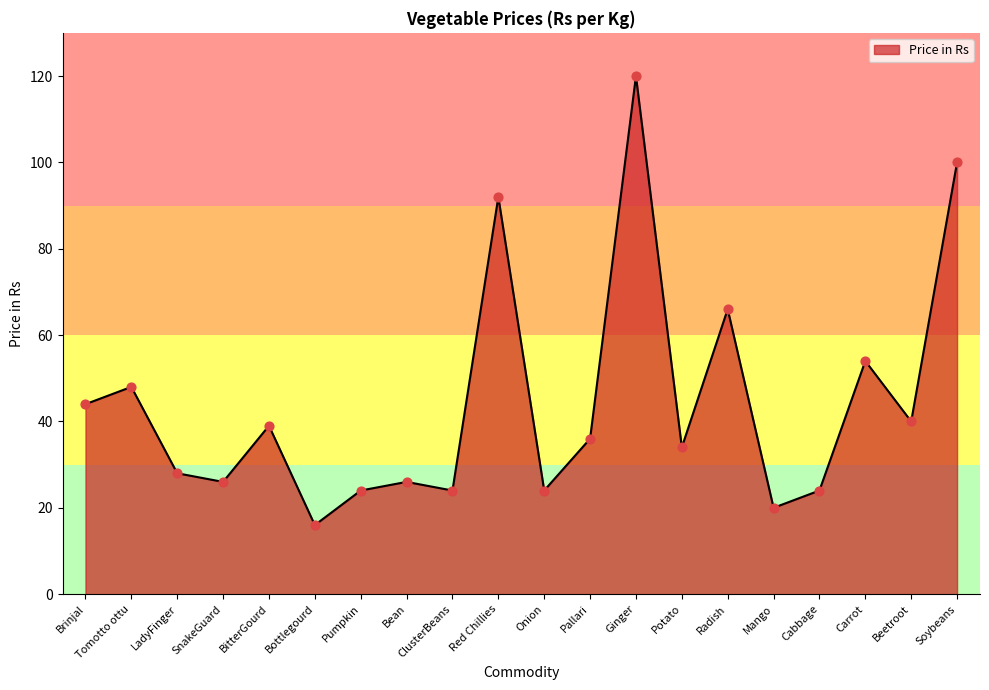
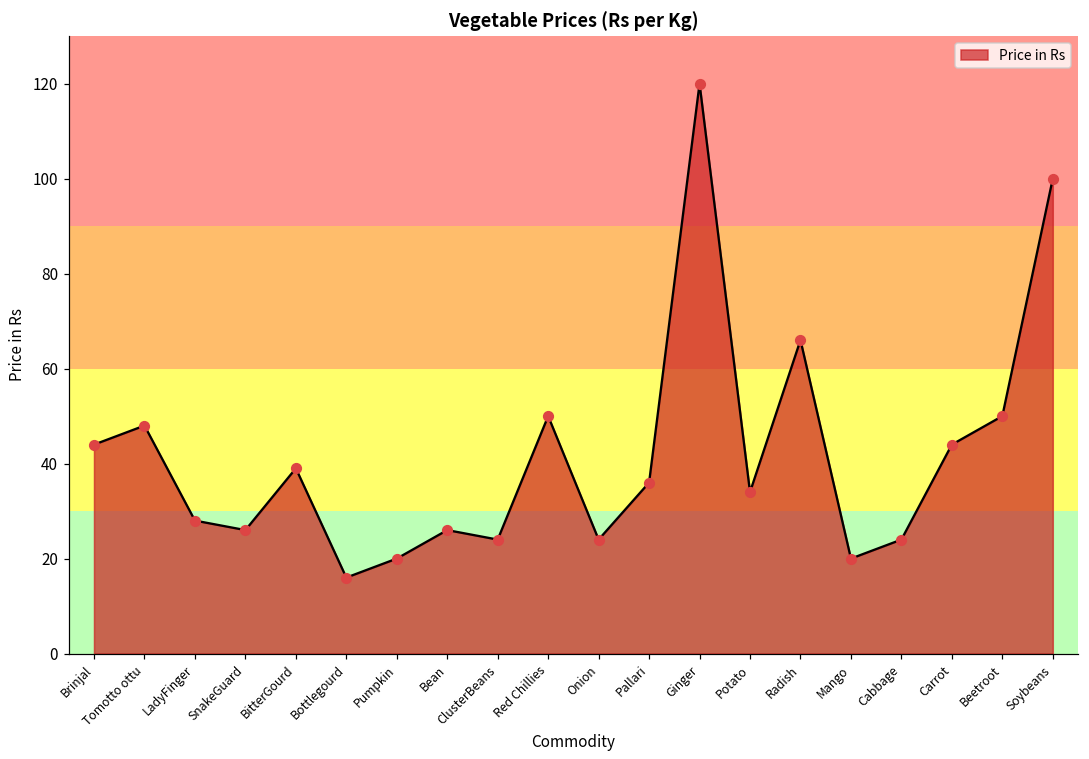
Pumpkin: 24 -> 20
Red Chillies: 92 -> 50
Carrot: 54 -> 44
Beetroot: 40 -> 50
